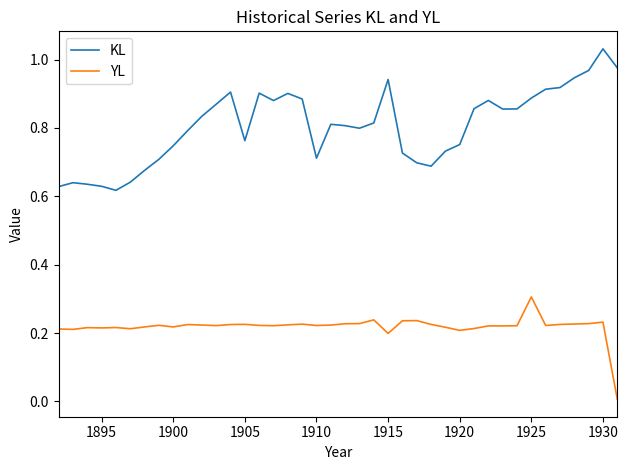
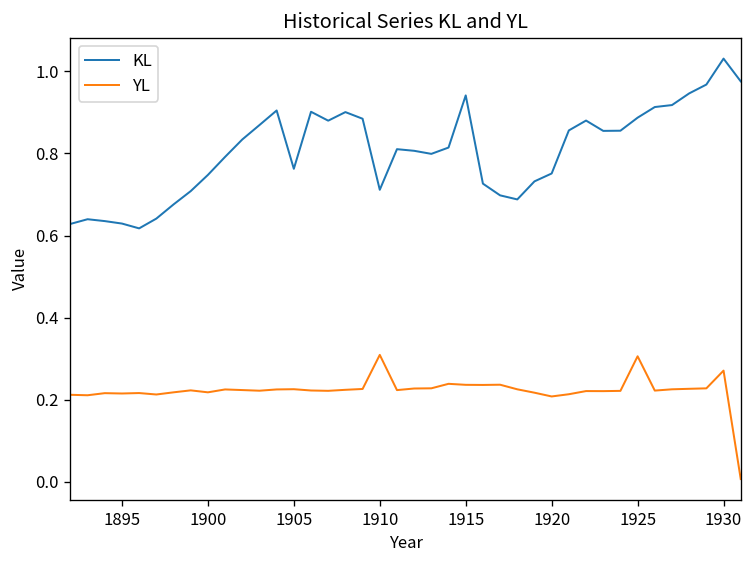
YL, 1910: 0.22 -> 0.31
YL, 1915: 0.20 -> 0.24
YL, 1930: 0.23 -> 0.27
